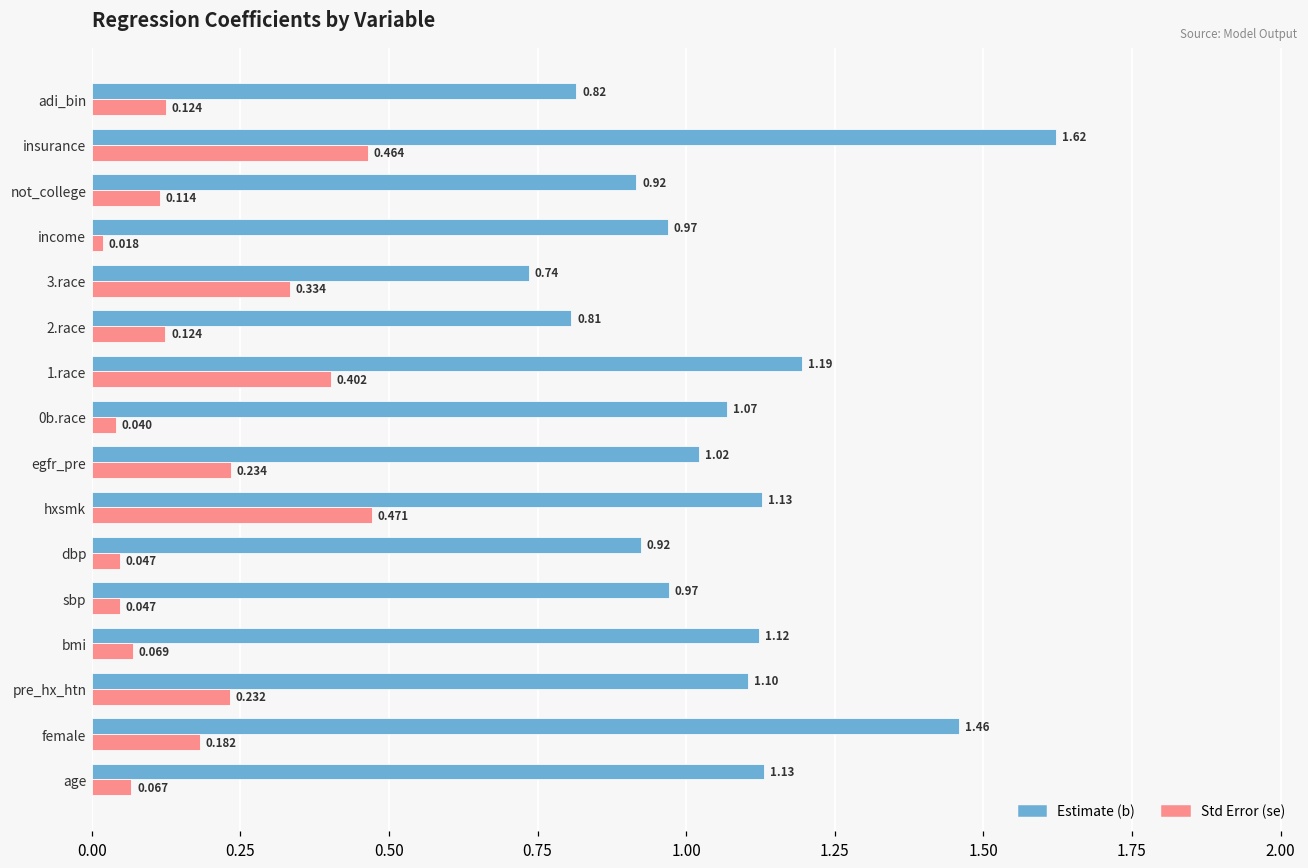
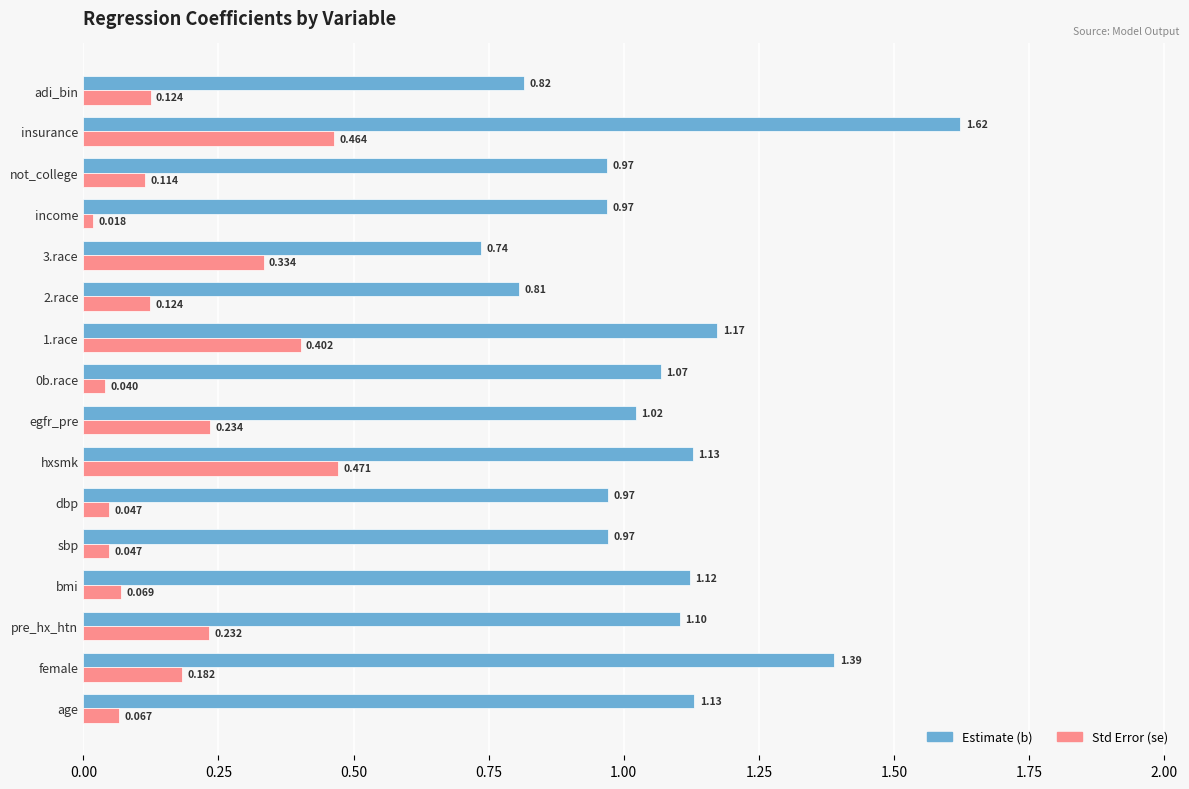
Estimate (b), not_college: 0.92 -> 0.97
Estimate (b), 1.race: 1.19 -> 1.17
Estimate (b), dbp: 0.92 -> 0.97
Estimate (b), female: 1.46 -> 1.39
